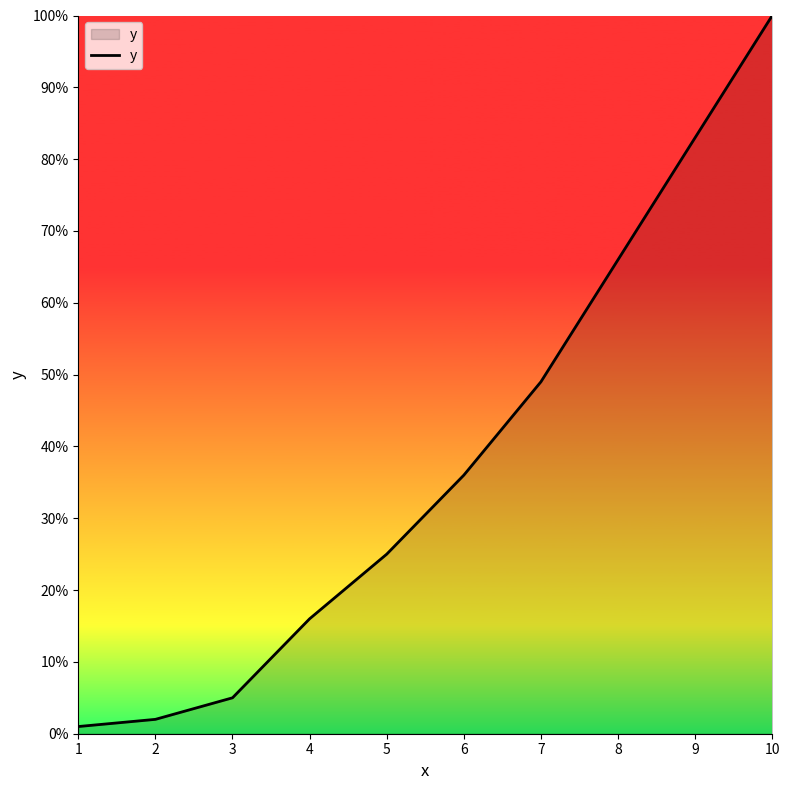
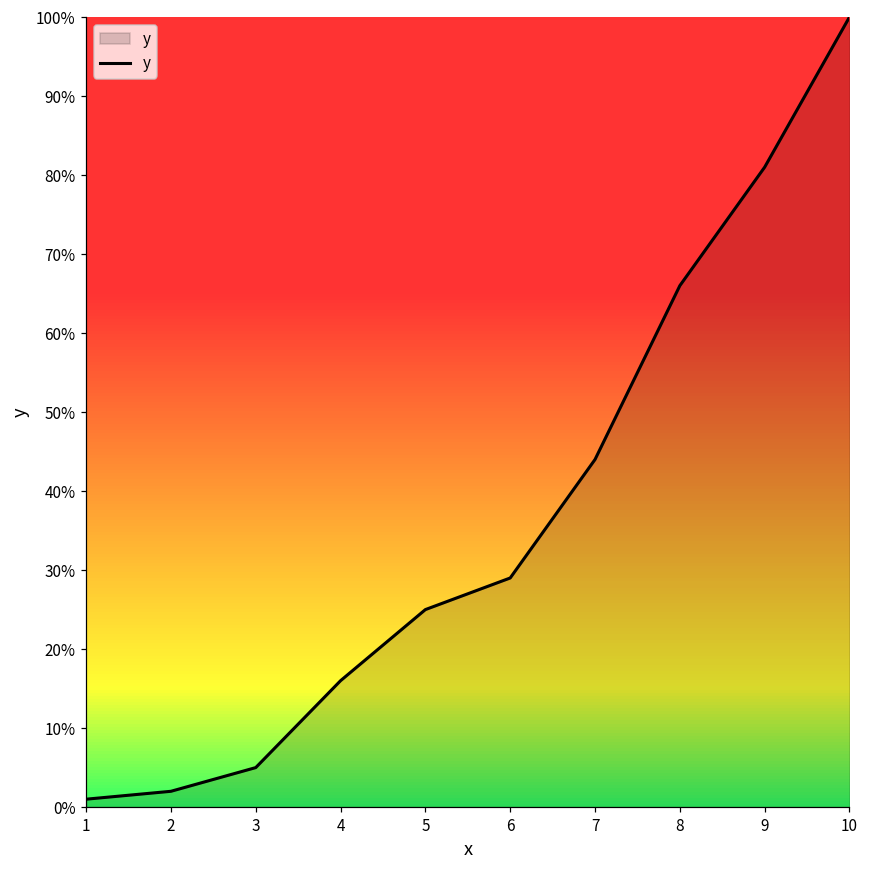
6: 36% -> 29%
7: 49% -> 44%
9: 83% -> 81%
